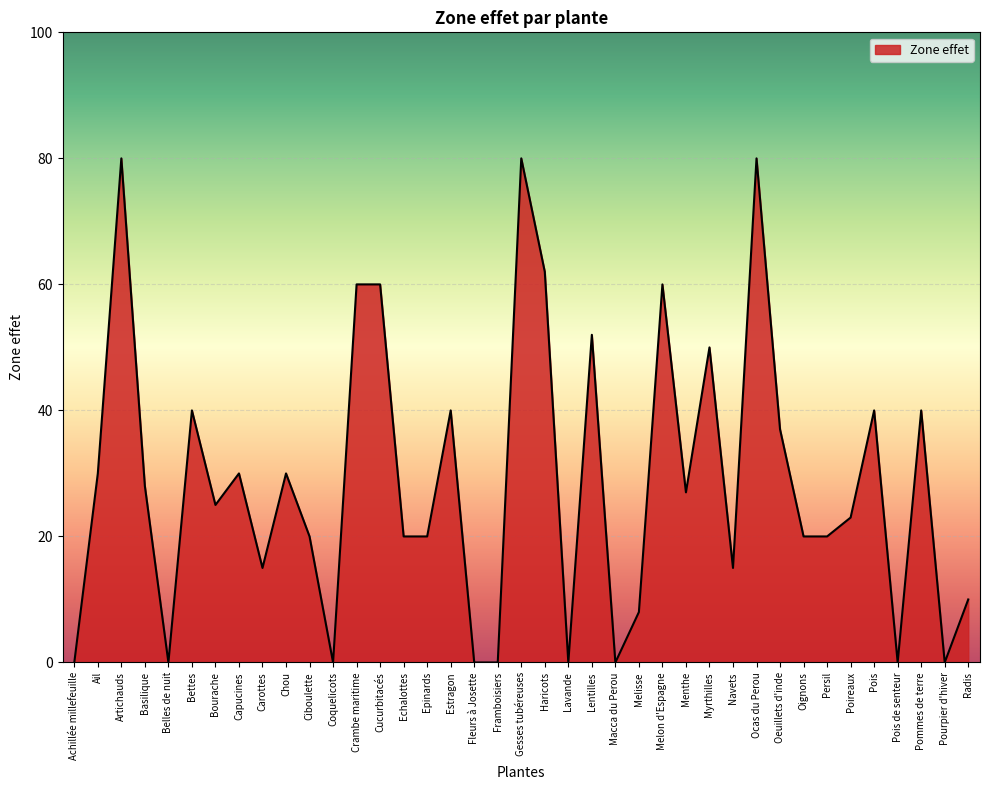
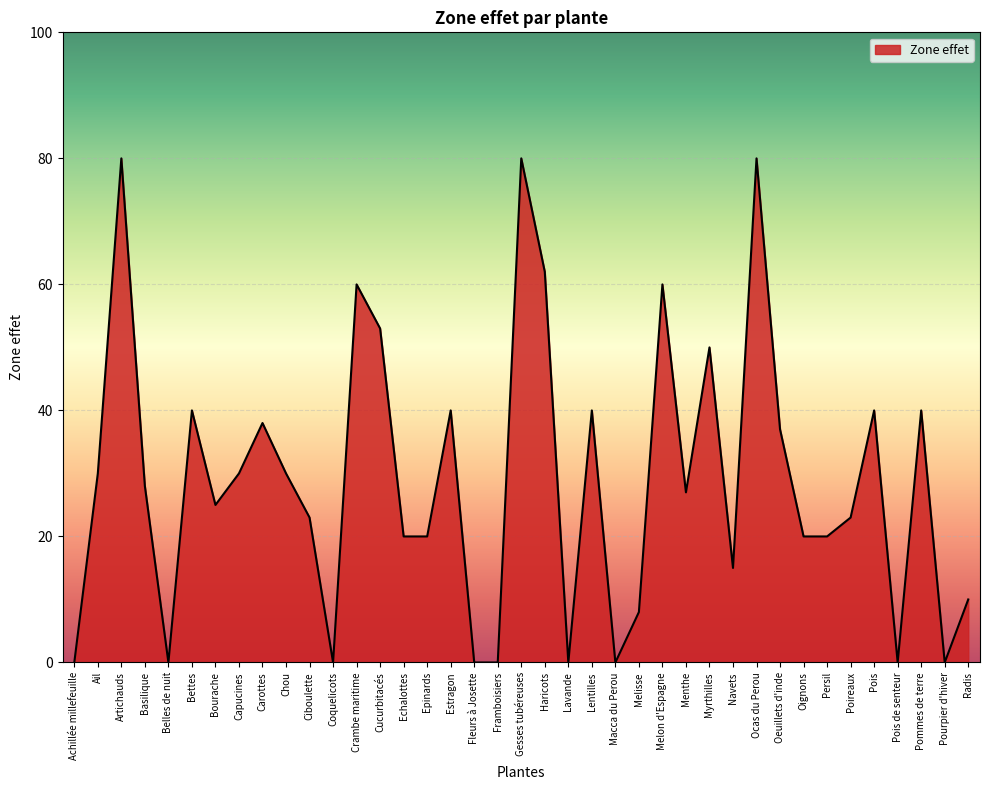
Carottes: 15 -> 38
Ciboulette: 20 -> 23
Cucurbitacés: 60 -> 53
Lentilles: 52 -> 40
